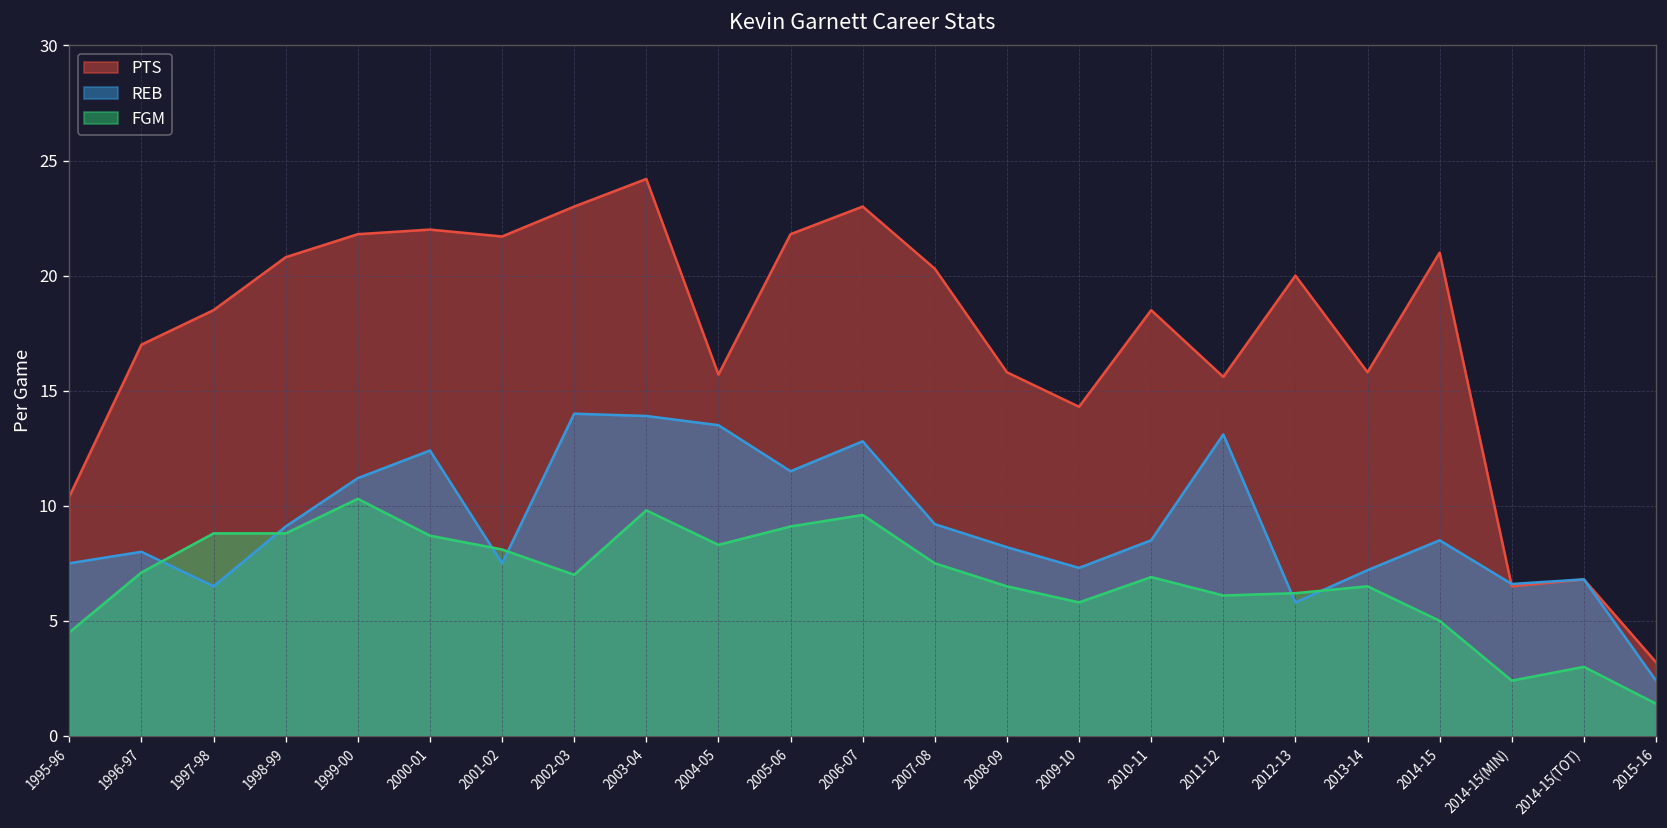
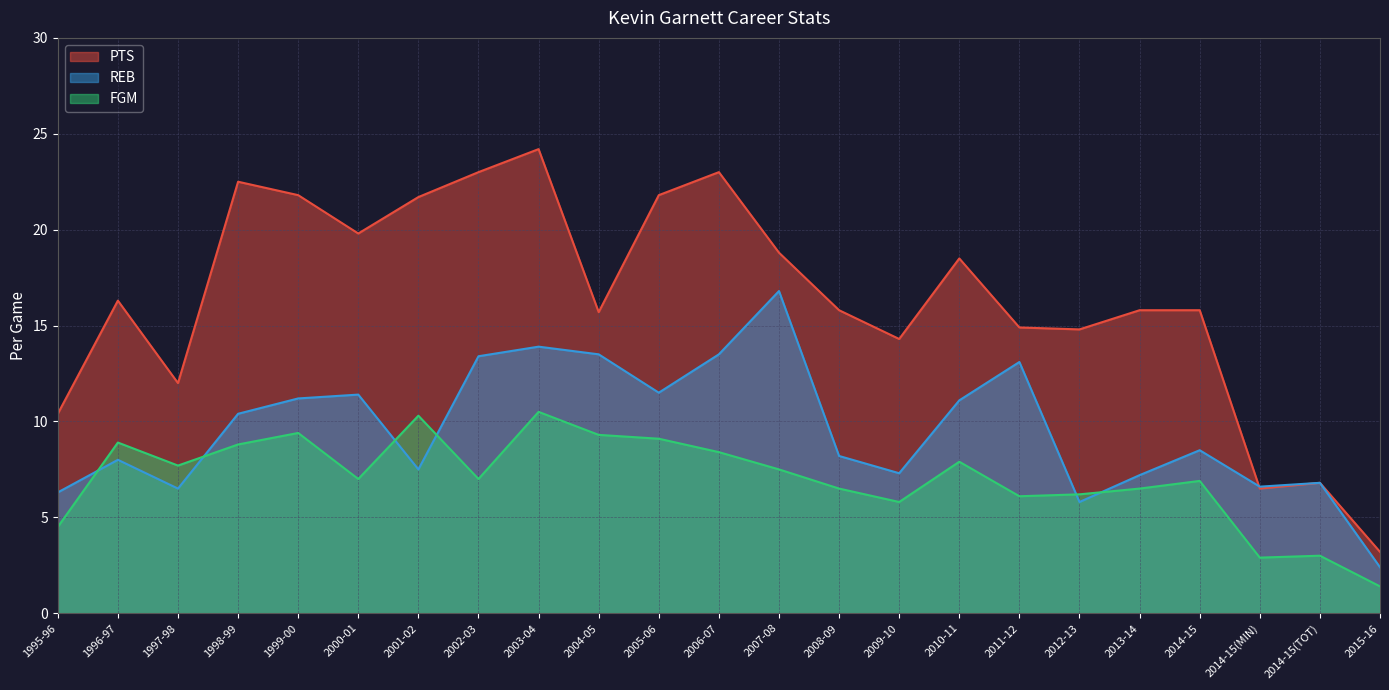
REB, 1995-96: 7.5 -> 6.3
PTS, 1996-97: 17.0 -> 16.3
FGM, 1996-97: 7.1 -> 8.9
PTS, 1997-98: 18.5 -> 12.0
FGM, 1997-98: 8.8 -> 7.7
PTS, 1998-99: 20.8 -> 22.5
REB, 1998-99: 9.1 -> 10.4
FGM, 1999-00: 10.3 -> 9.4
PTS, 2000-01: 22.0 -> 19.8
REB, 2000-01: 12.4 -> 11.4
FGM, 2000-01: 8.7 -> 7.0
FGM, 2001-02: 8.1 -> 10.3
REB, 2002-03: 14.0 -> 13.4
FGM, 2003-04: 9.8 -> 10.5
FGM, 2004-05: 8.3 -> 9.3
REB, 2006-07: 12.8 -> 13.5
FGM, 2006-07: 9.6 -> 8.4
PTS, 2007-08: 20.3 -> 18.8
REB, 2007-08: 9.2 -> 16.8
REB, 2010-11: 8.5 -> 11.1
FGM, 2010-11: 6.9 -> 7.9
PTS, 2011-12: 15.6 -> 14.9
PTS, 2012-13: 20.0 -> 14.8
PTS, 2014-15: 21.0 -> 15.8
FGM, 2014-15: 5.0 -> 6.9
FGM, 2014-15(MIN): 2.4 -> 2.9
